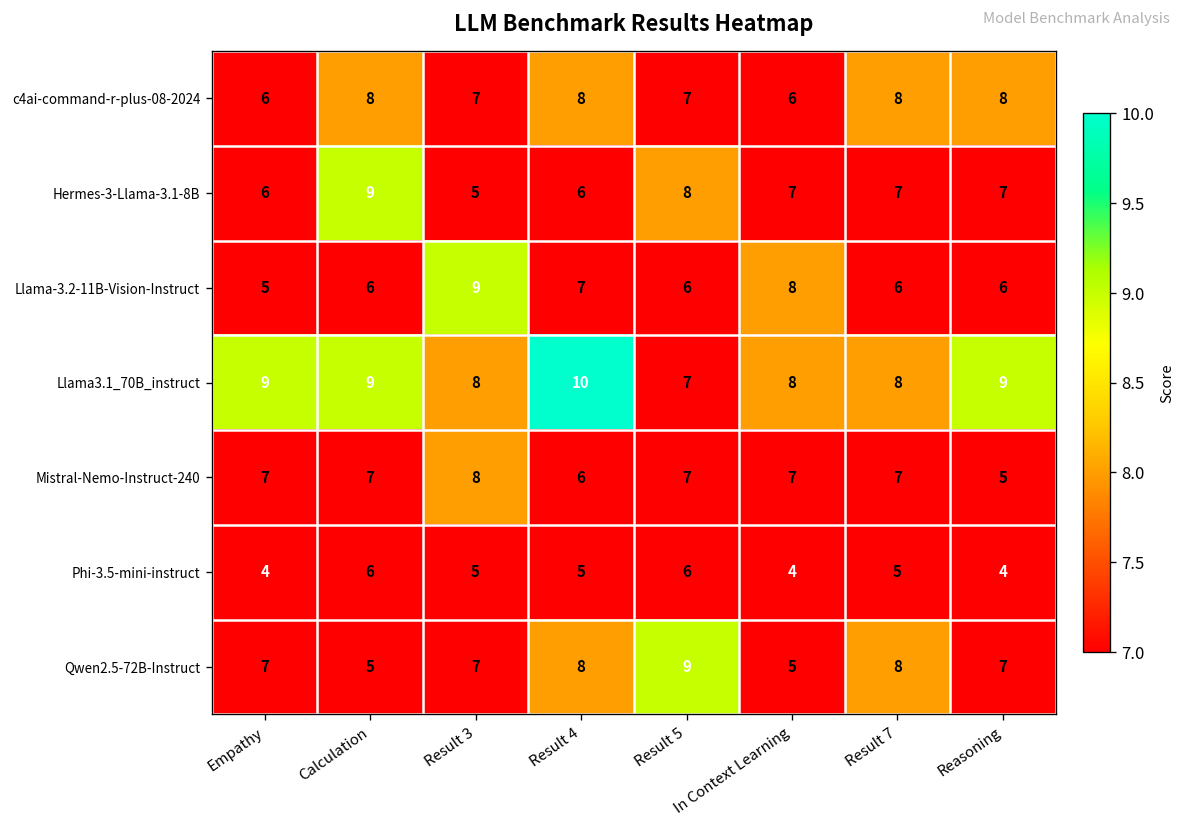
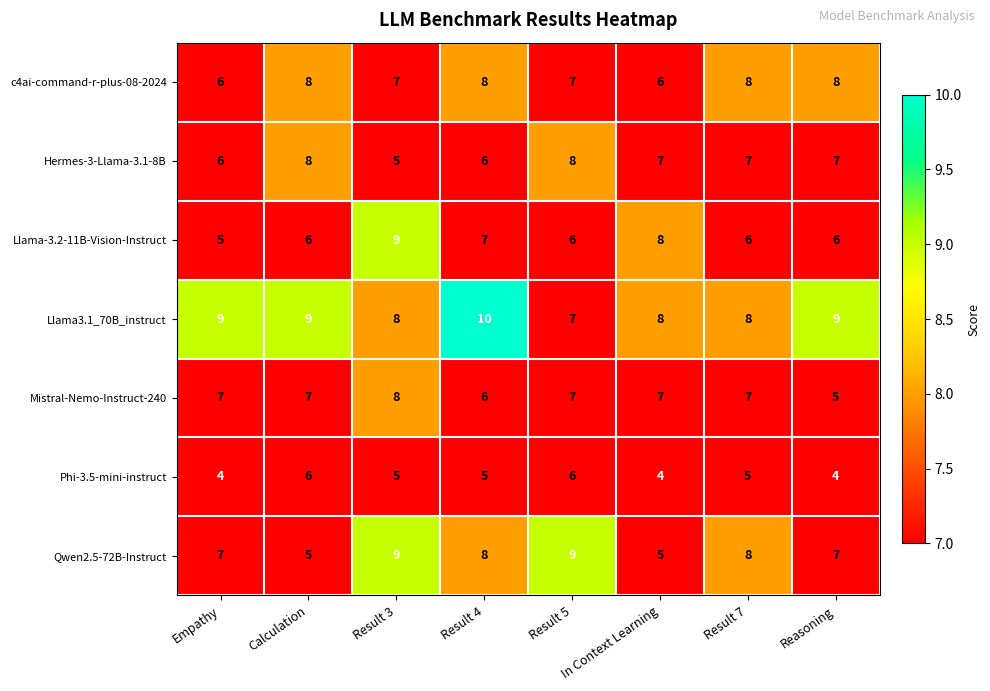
Hermes-3-Llama-3.1-8B, Calculation: 9 -> 8
Qwen2.5-72B-Instruct, Result 3: 7 -> 9
